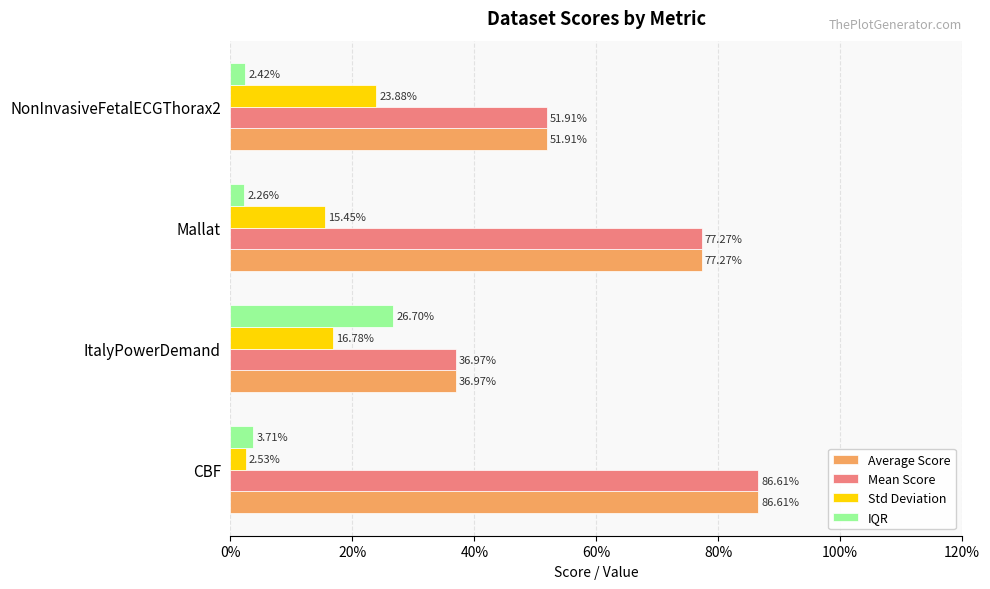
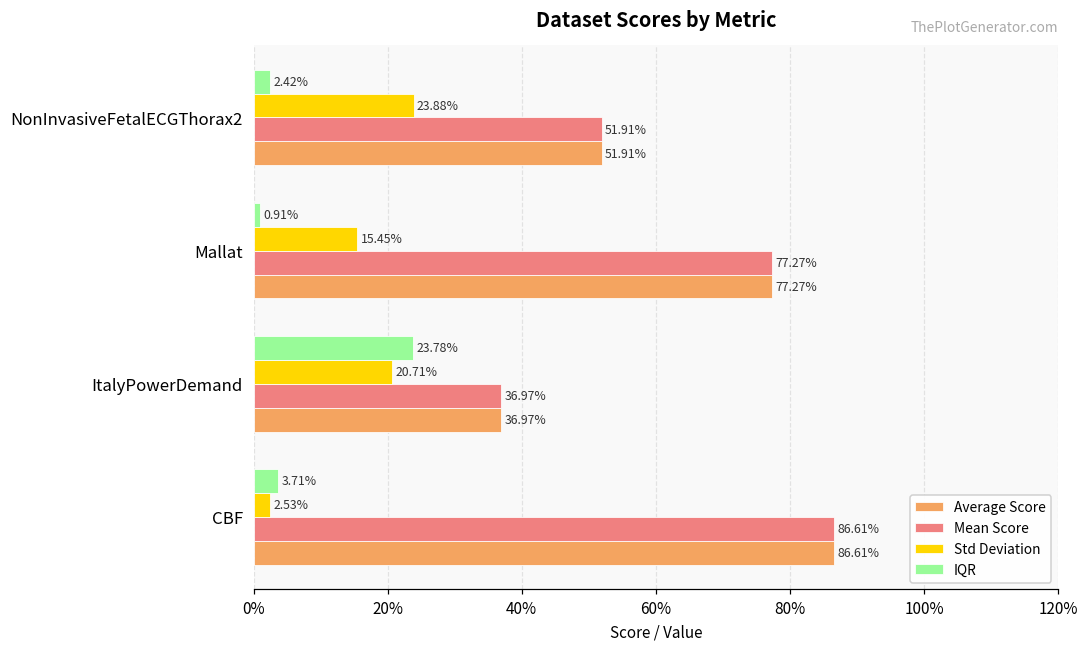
IQR, Mallat: 2.26% -> 0.91%
IQR, ItalyPowerDemand: 26.70% -> 23.78%
Std Deviation, ItalyPowerDemand: 16.78% -> 20.71%
